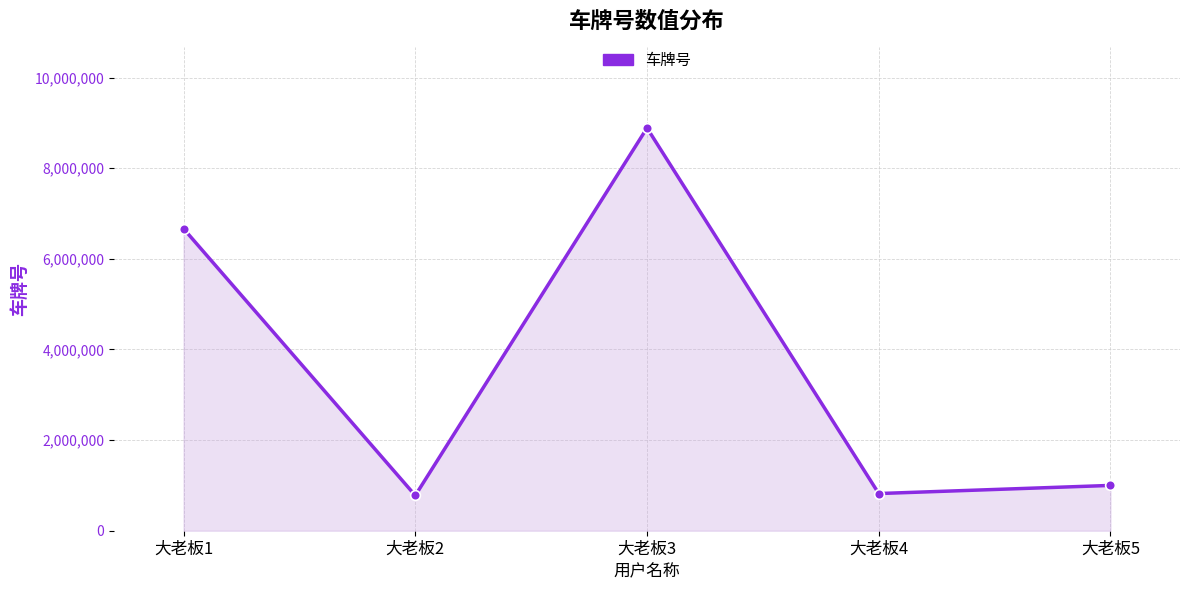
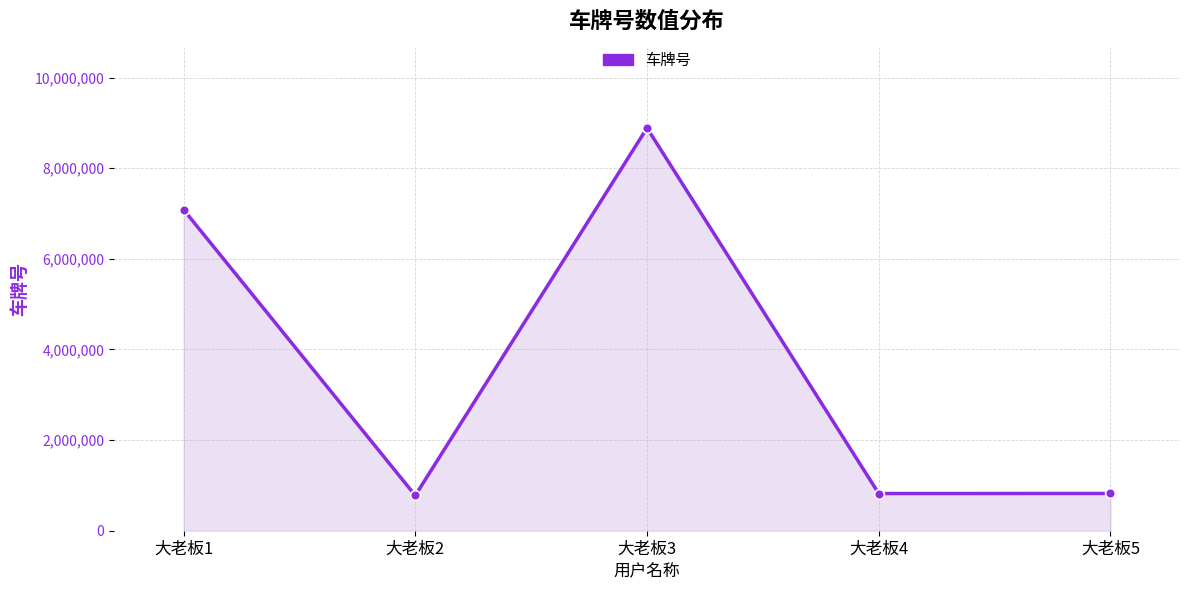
大老板1: 6,700,000 -> 7,100,000
大老板5: 1,000,000 -> 800,000
